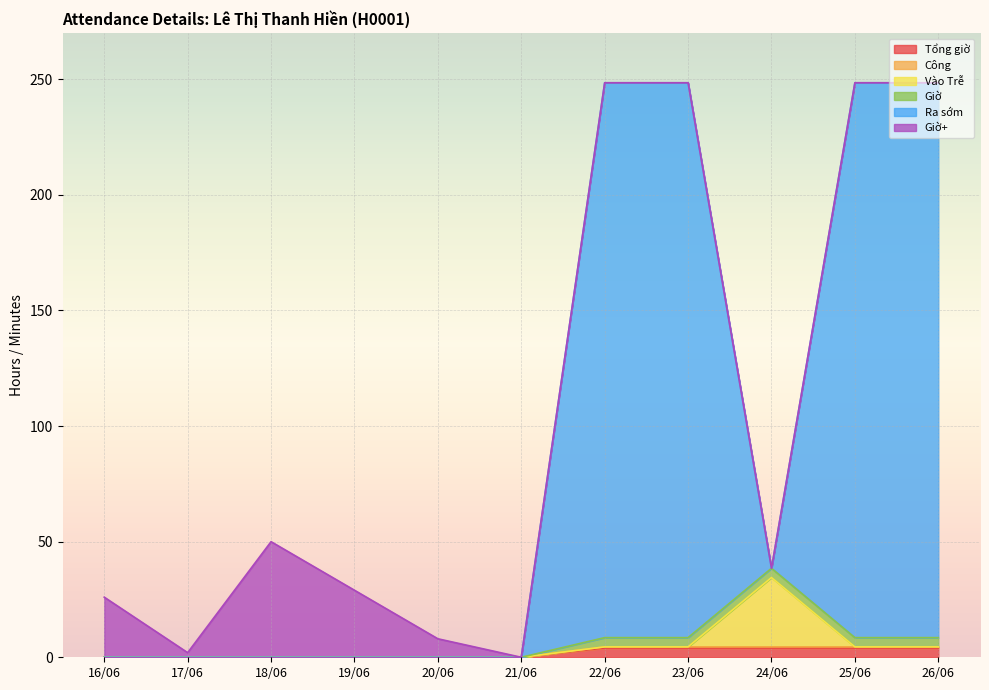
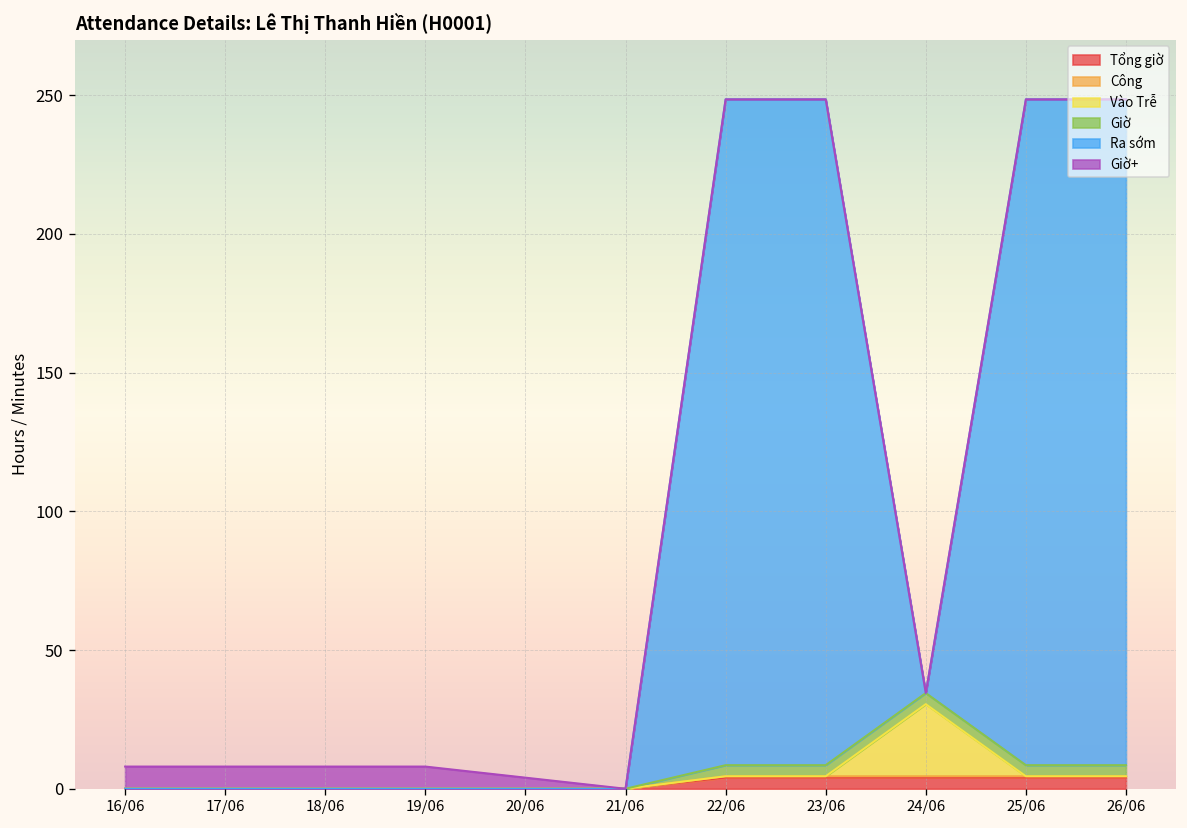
Giờ+, 16/06: 26 -> 8
Giờ+, 17/06: 2 -> 8
Giờ+, 18/06: 50 -> 8
Giờ+, 19/06: 29 -> 8
Giờ+, 20/06: 8 -> 4
Vào Trễ, 24/06: 30 -> 26
